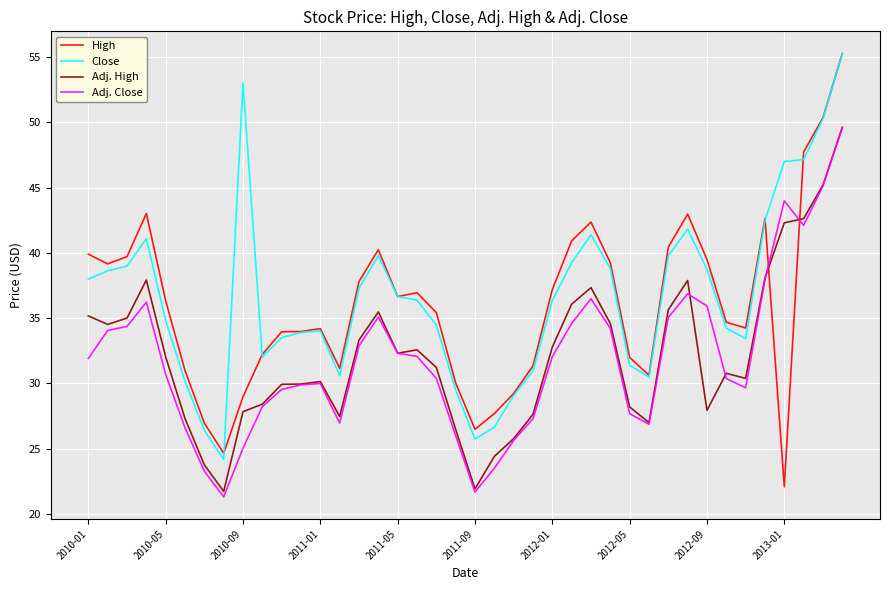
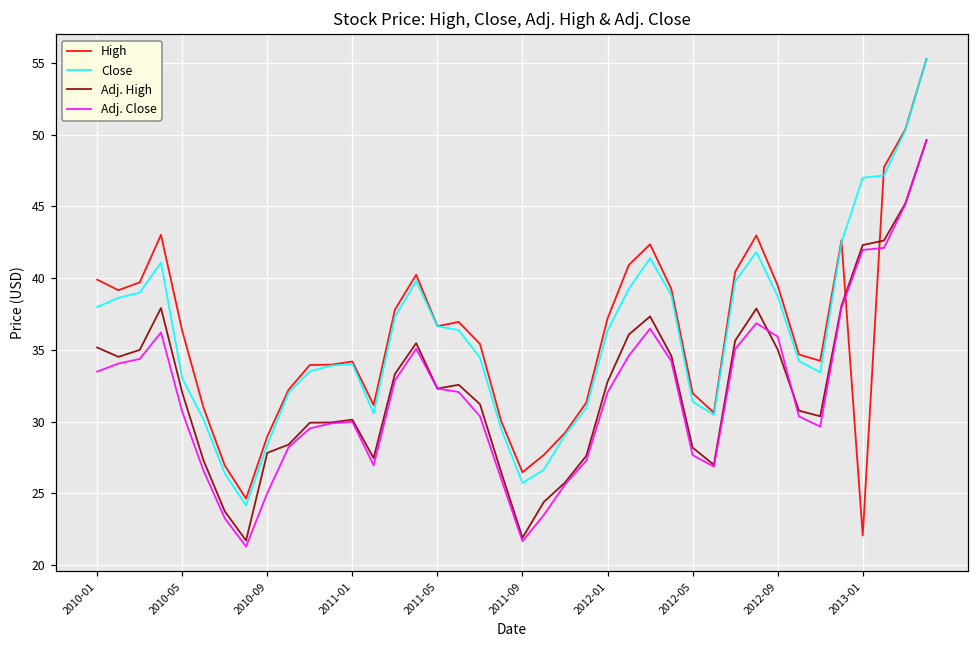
Adj. Close, 2010-01: 31.9 -> 33.5
Close, 2010-05: 34.8 -> 33.0
Close, 2010-09: 53.0 -> 28.4
Adj. High, 2012-09: 27.9 -> 35.0
Adj. Close, 2013-01: 44.0 -> 42.0
